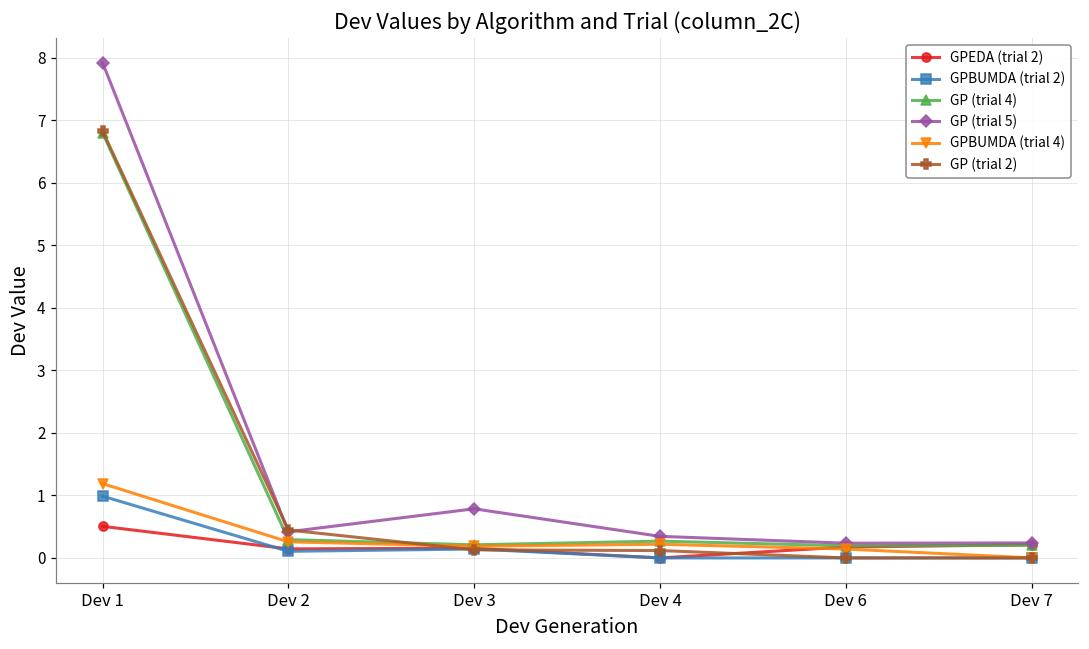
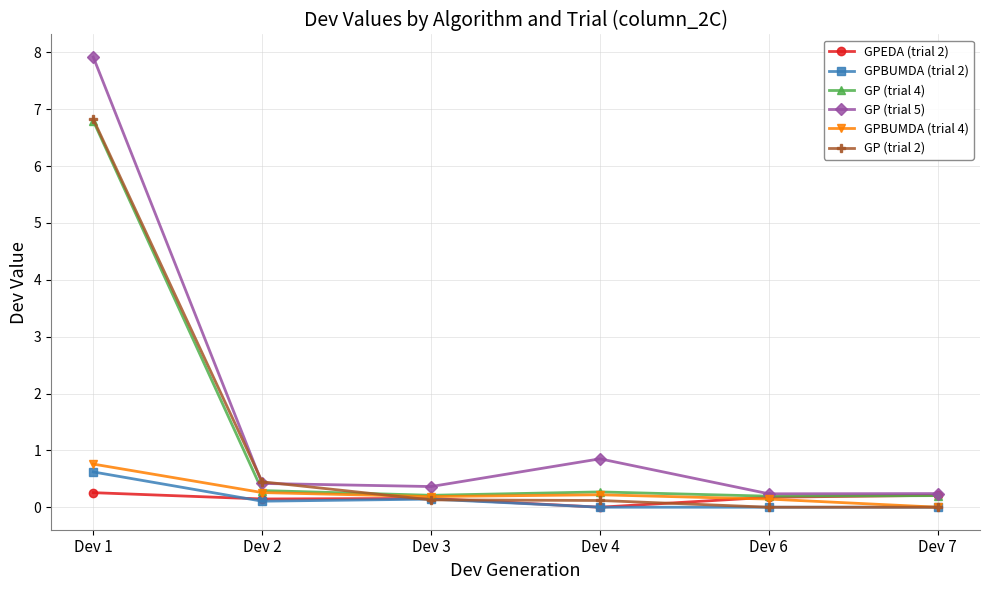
GPEDA (trial 2), Dev 1: 0.5 -> 0.3
GPBUMDA (trial 2), Dev 1: 1.0 -> 0.6
GPBUMDA (trial 4), Dev 1: 1.2 -> 0.8
GP (trial 5), Dev 3: 0.8 -> 0.4
GP (trial 5), Dev 4: 0.3 -> 0.9
